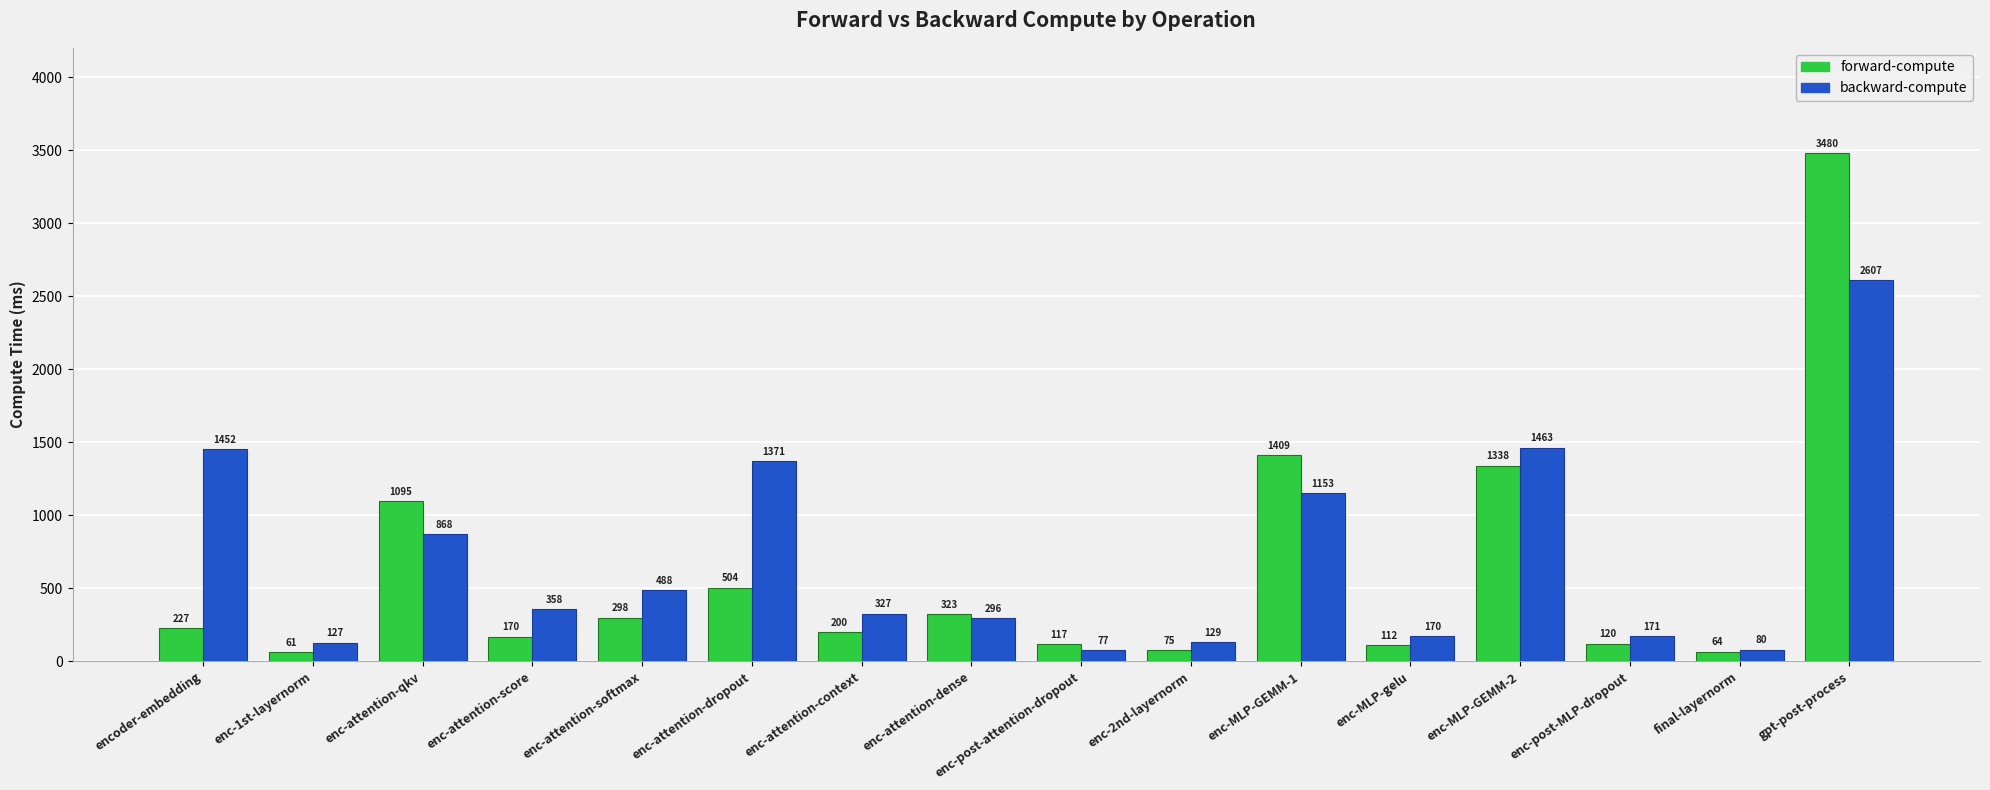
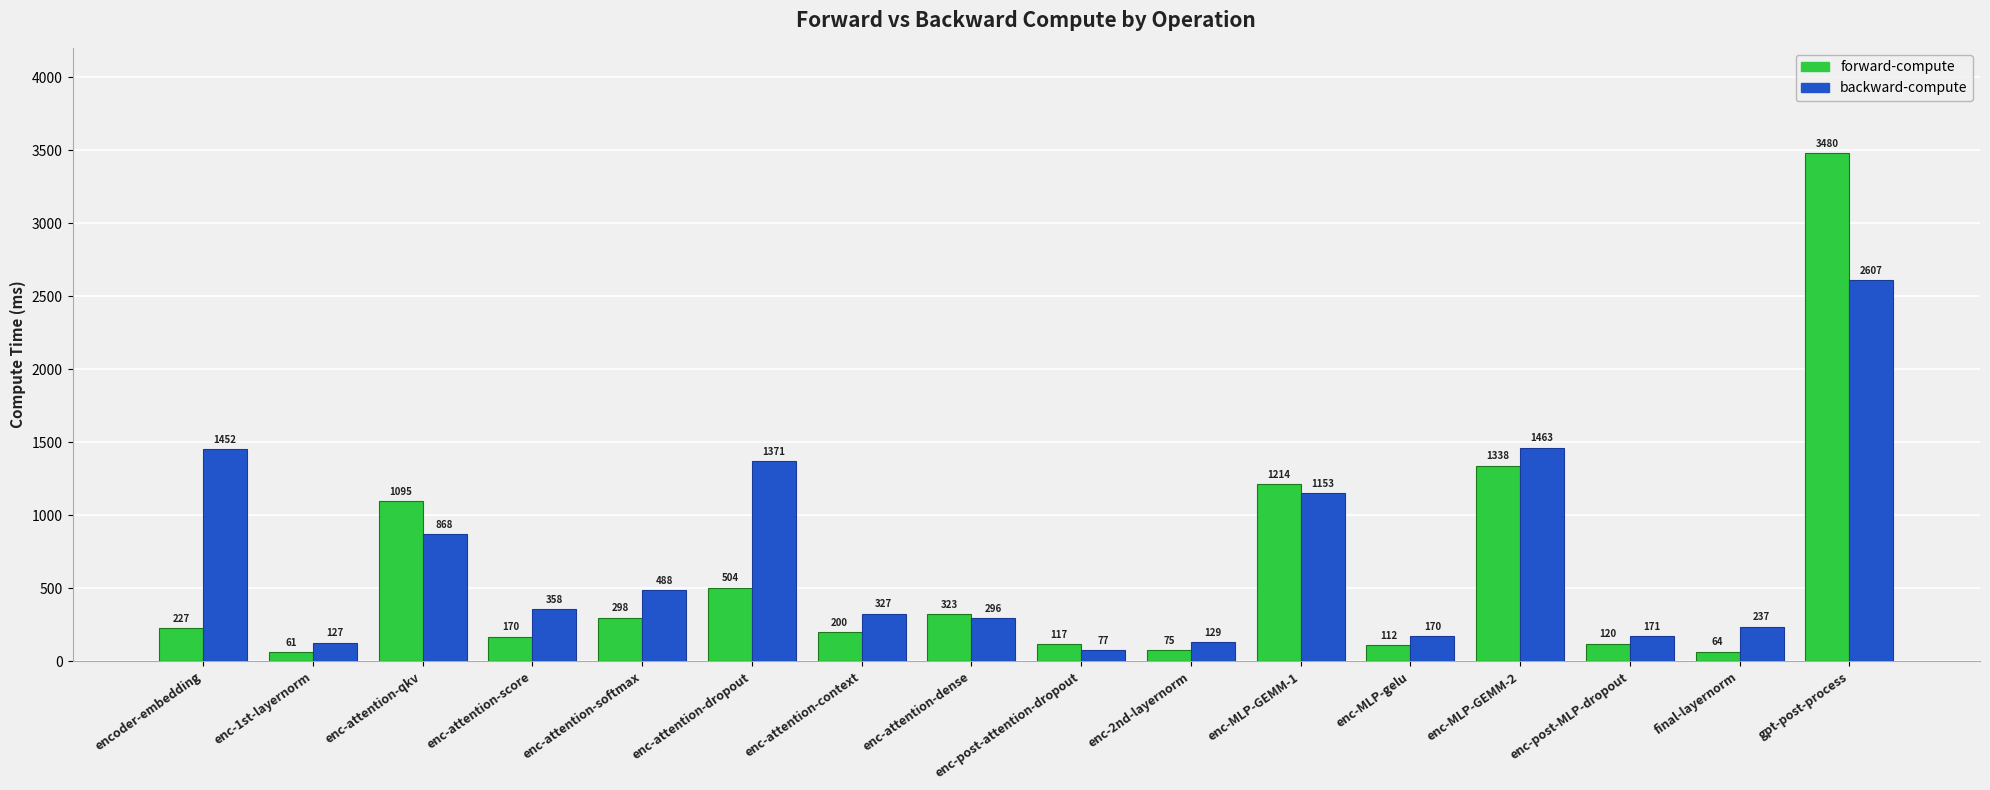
forward-compute, enc-MLP-GEMM-1: 1409 -> 1214
backward-compute, final-layernorm: 80 -> 237
